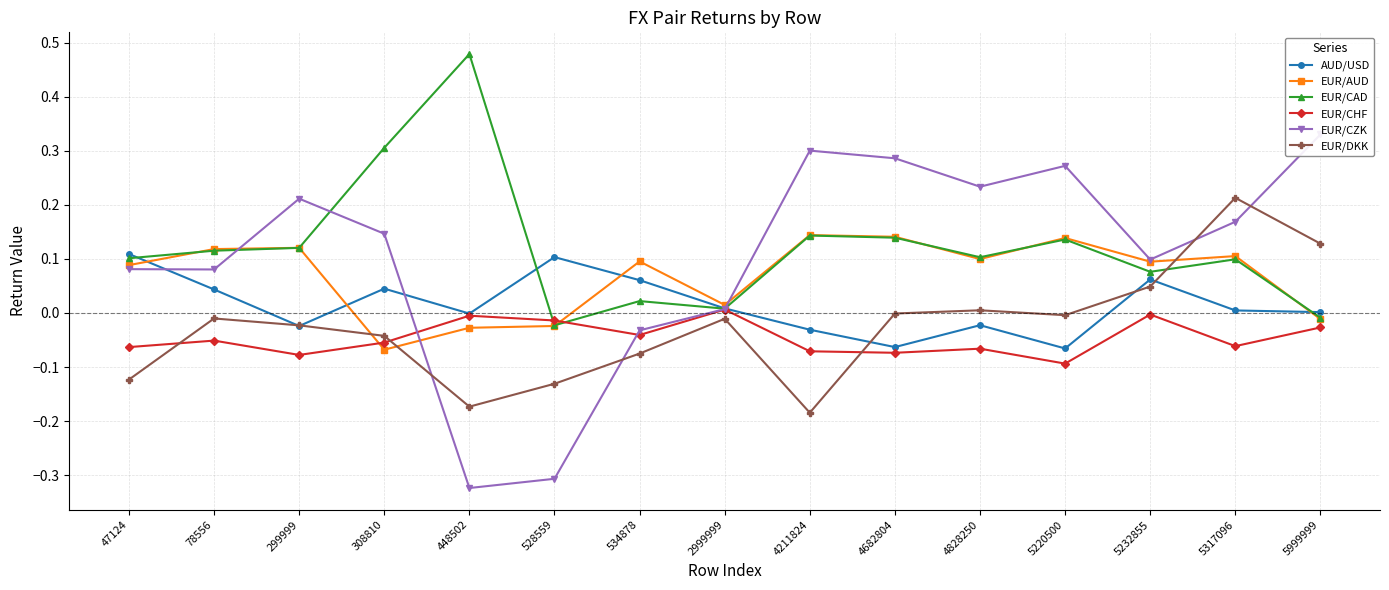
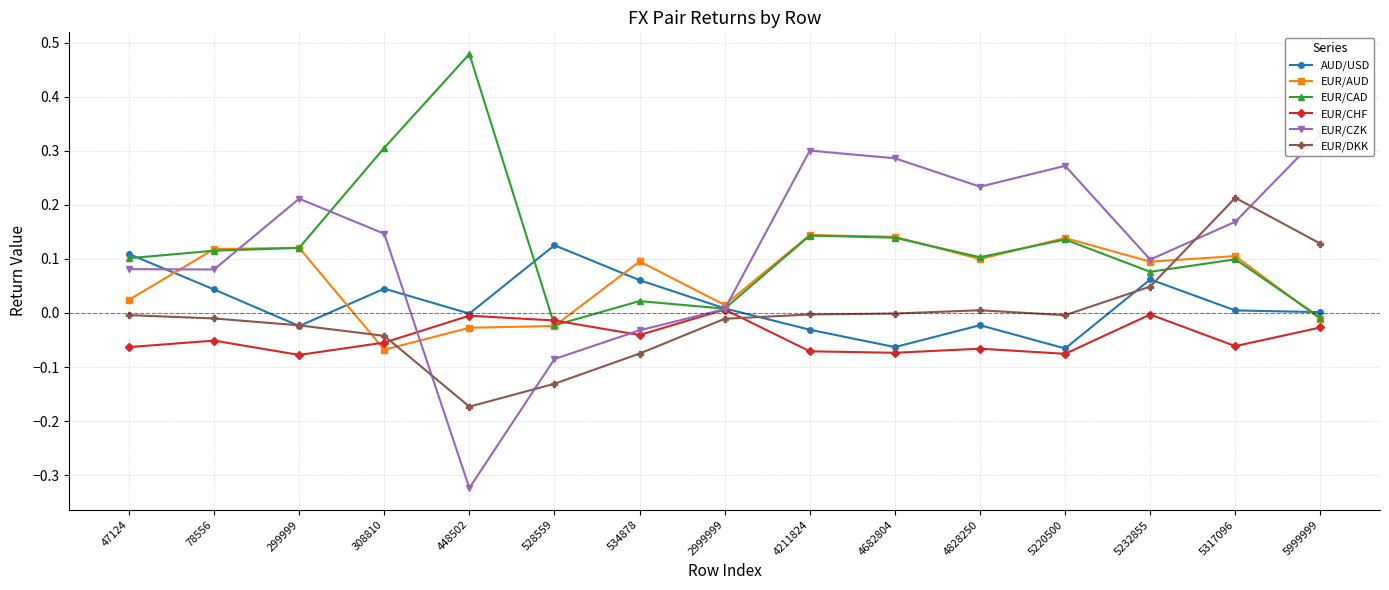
EUR/AUD, 47124: 0.09 -> 0.02
EUR/DKK, 47124: -0.12 -> 0.00
AUD/USD, 528559: 0.10 -> 0.13
EUR/CZK, 528559: -0.31 -> -0.09
EUR/DKK, 4211824: -0.18 -> 0.00
EUR/CHF, 5220500: -0.09 -> -0.08
